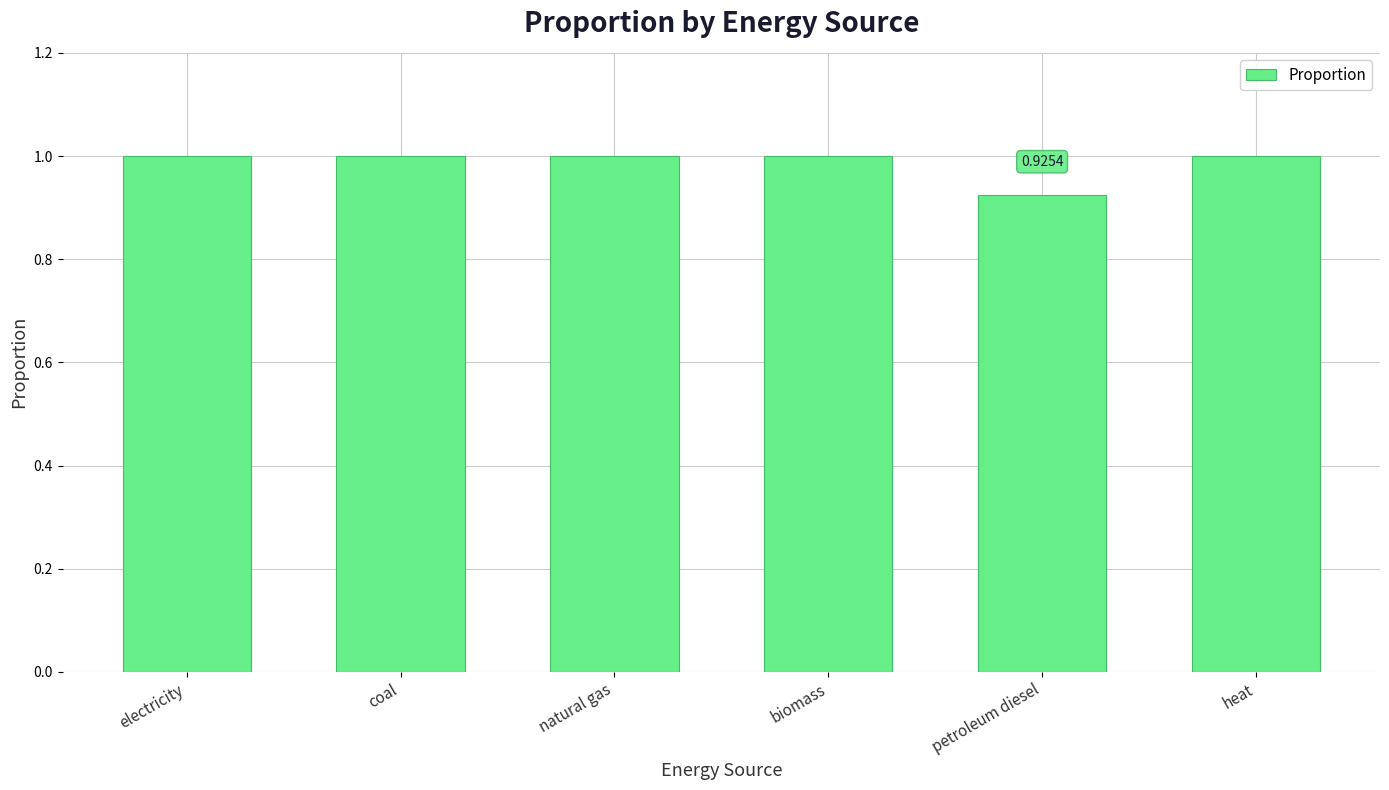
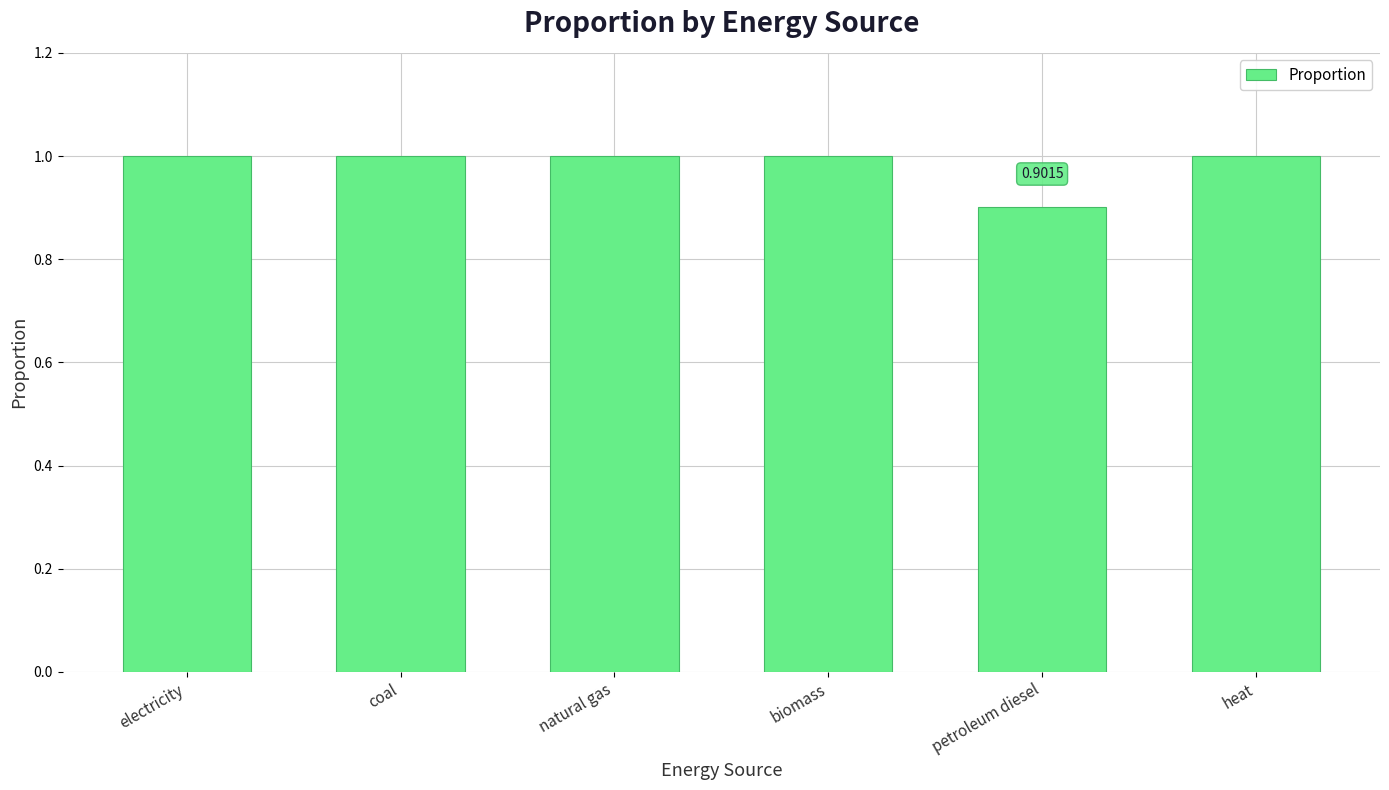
petroleum diesel: 0.9254 -> 0.9015
